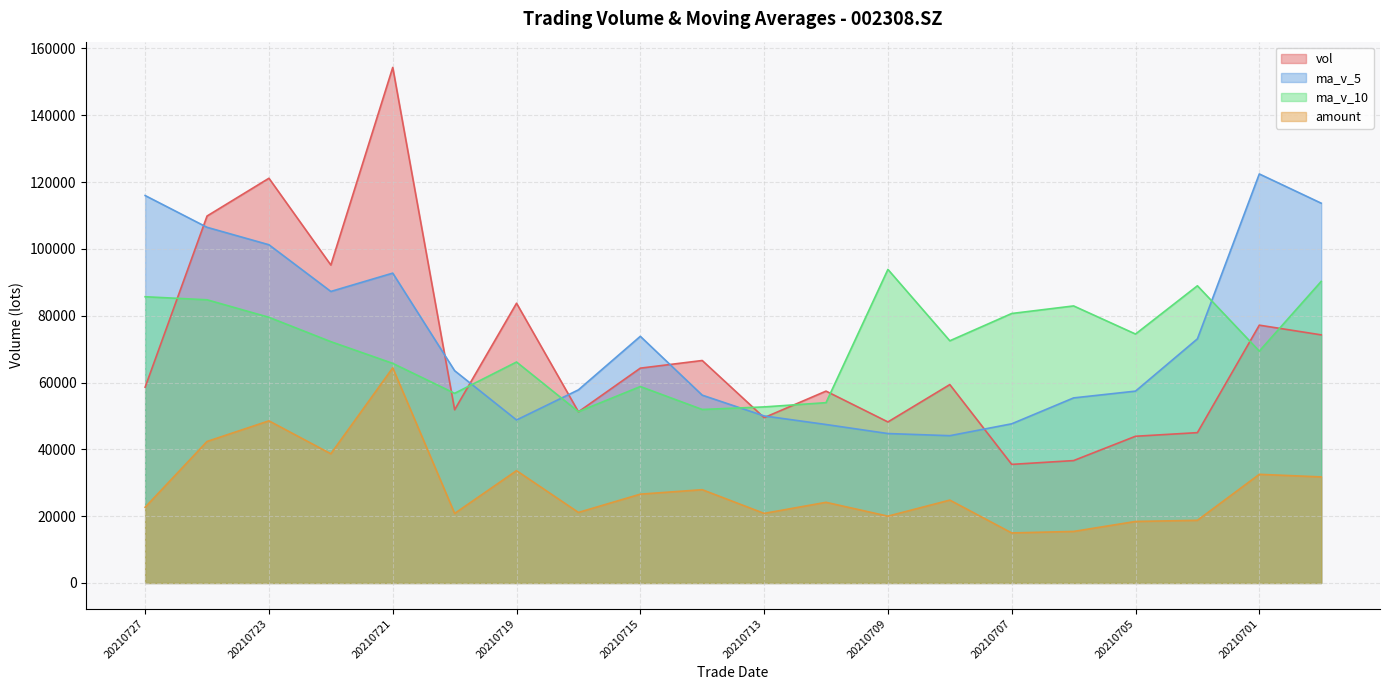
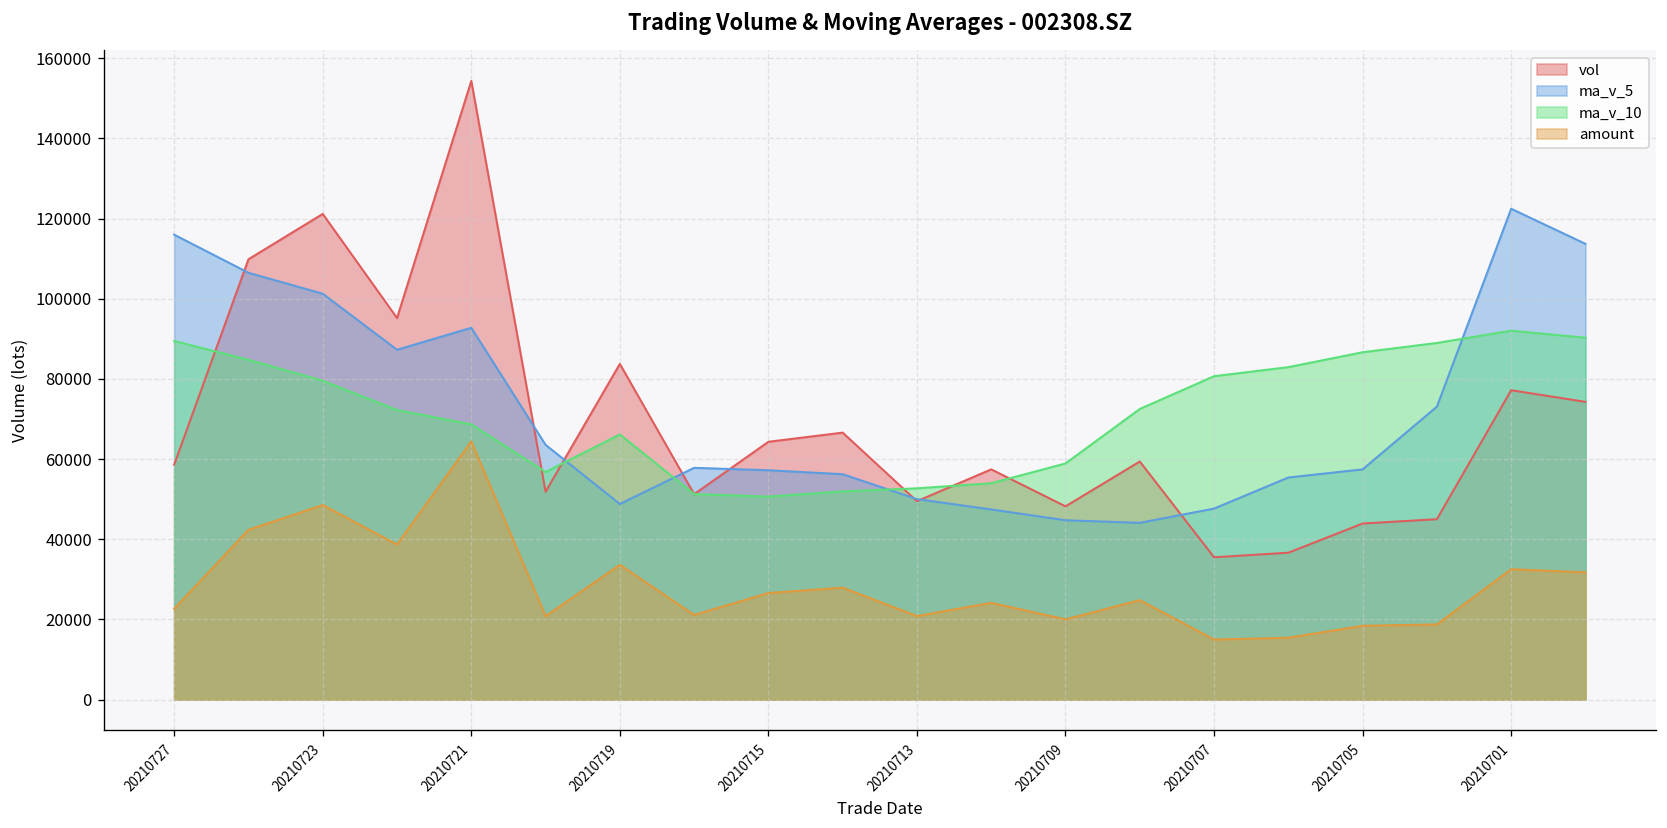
ma_v_10, 20210727: 86000 -> 89000
ma_v_10, 20210721: 66000 -> 69000
ma_v_5, 20210715: 74000 -> 57000
ma_v_10, 20210715: 59000 -> 51000
ma_v_10, 20210709: 94000 -> 59000
ma_v_10, 20210705: 75000 -> 87000
ma_v_10, 20210701: 69000 -> 92000
